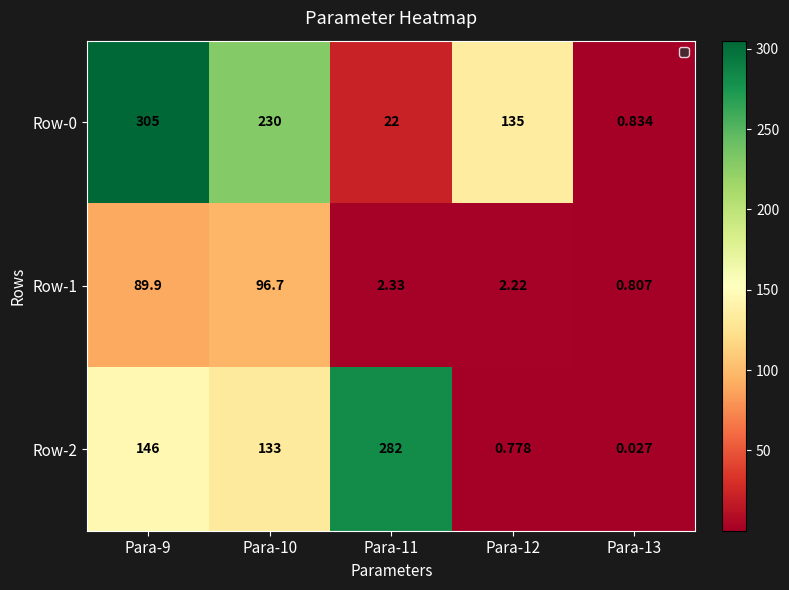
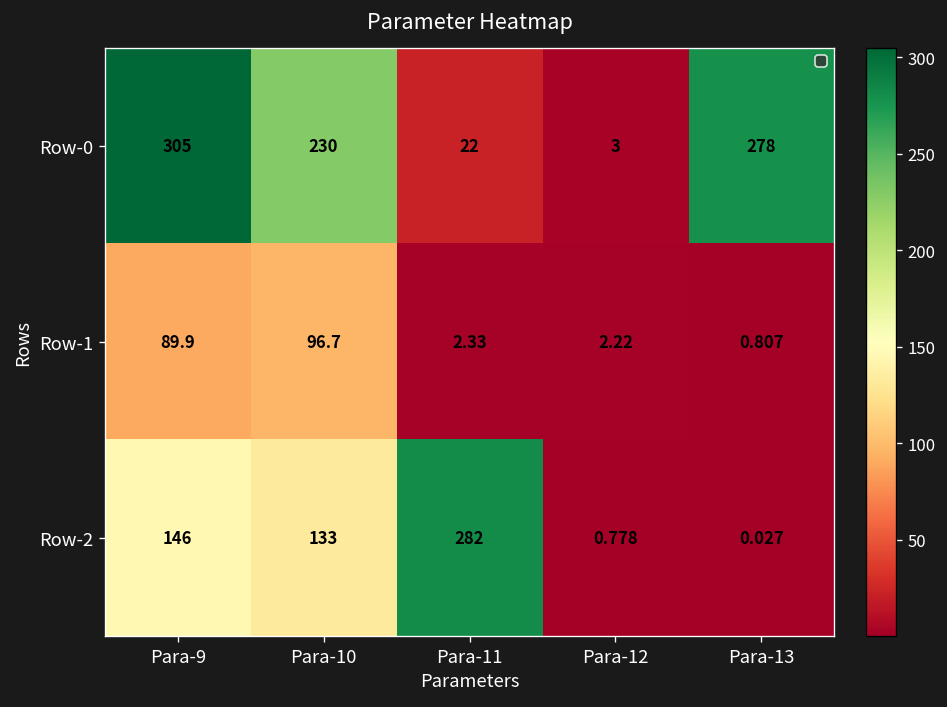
Row-0, Para-12: 135 -> 3
Row-0, Para-13: 0.834 -> 278
